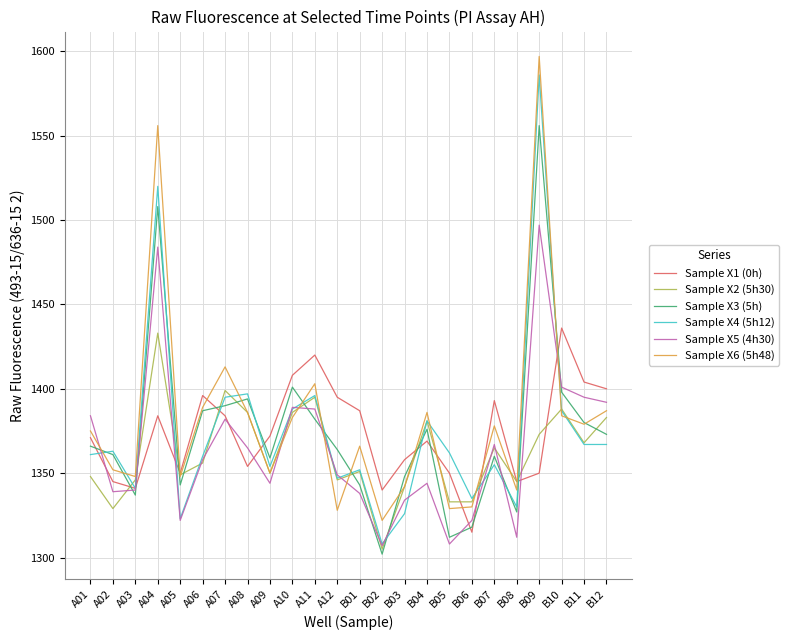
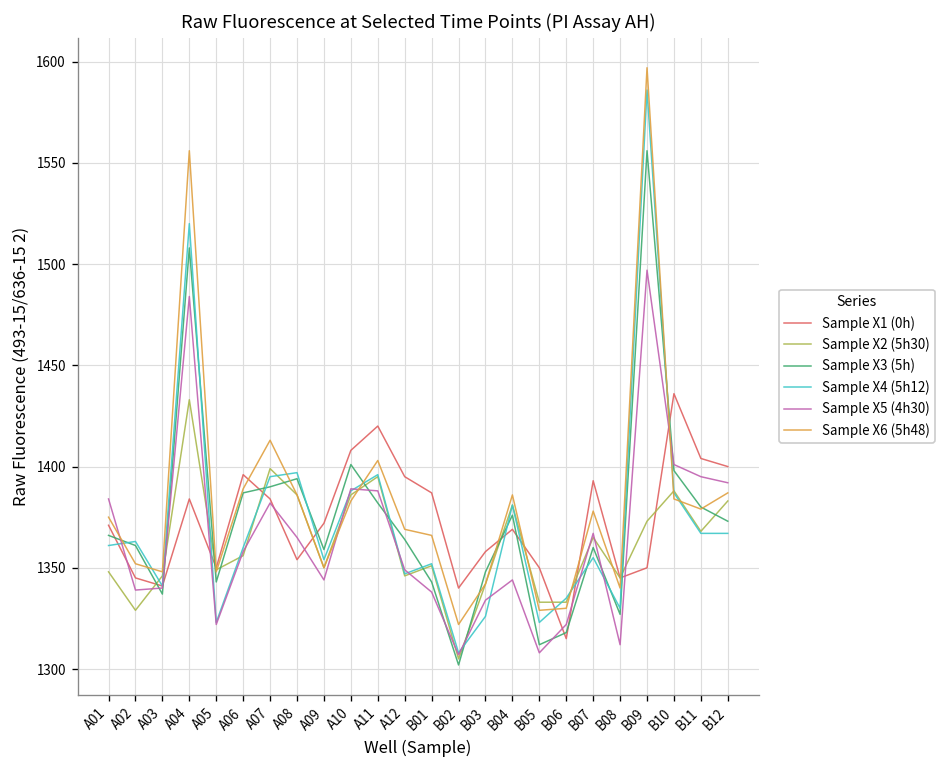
Sample X6 (5h48), A12: 1328 -> 1369
Sample X4 (5h12), B05: 1362 -> 1323
